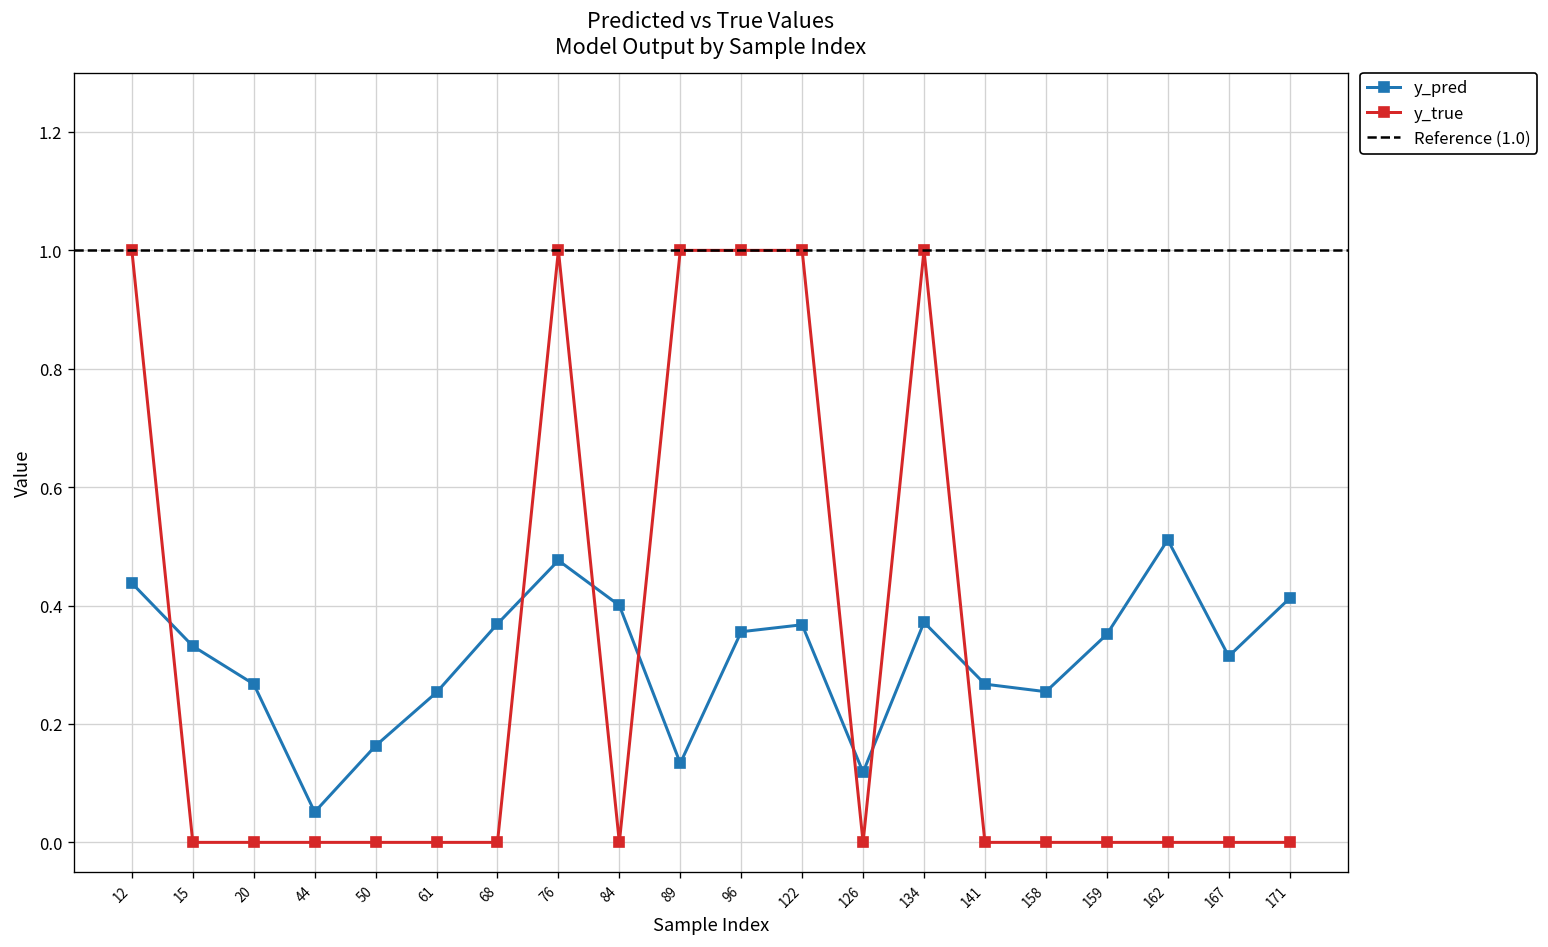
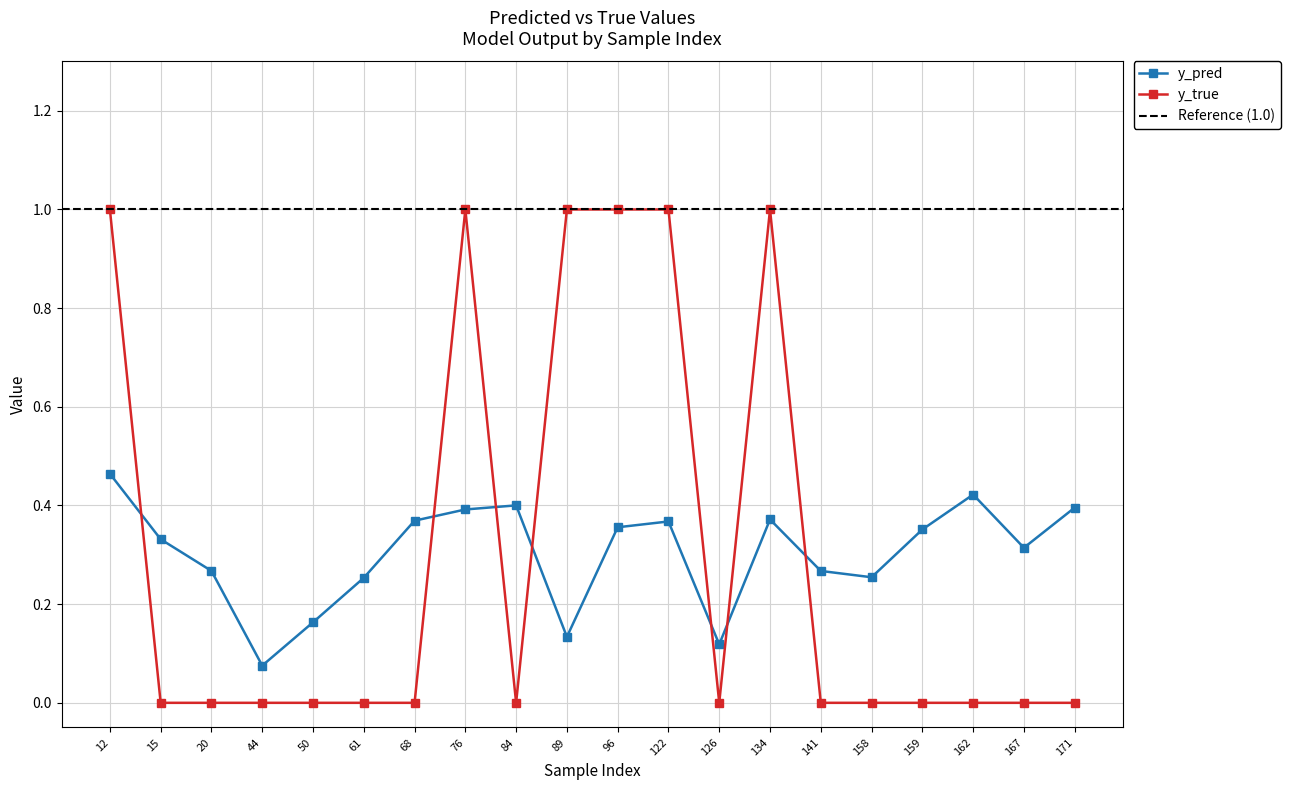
y_pred, 12: 0.44 -> 0.46
y_pred, 44: 0.05 -> 0.08
y_pred, 76: 0.48 -> 0.39
y_pred, 162: 0.51 -> 0.42
y_pred, 171: 0.41 -> 0.40
